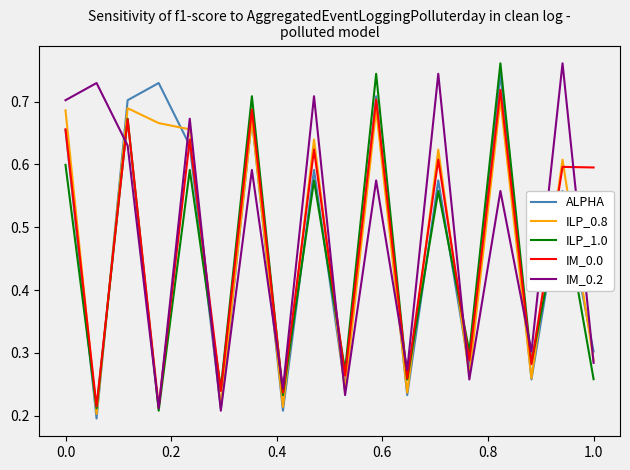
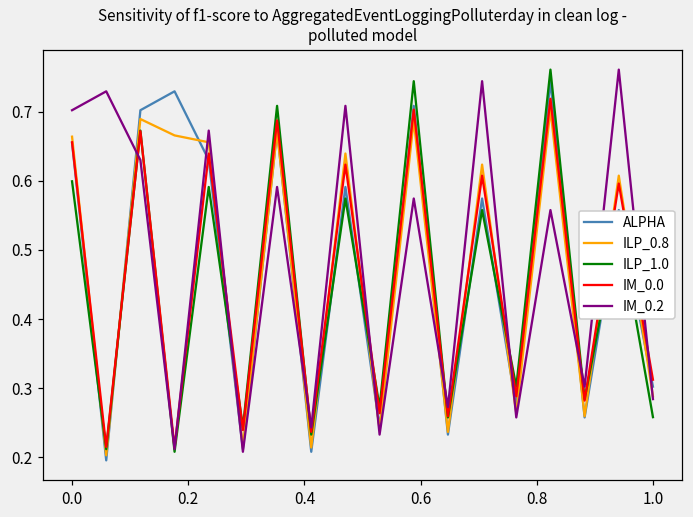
ILP_0.8, 0.0: 0.69 -> 0.66
IM_0.0, 1.0: 0.60 -> 0.31
